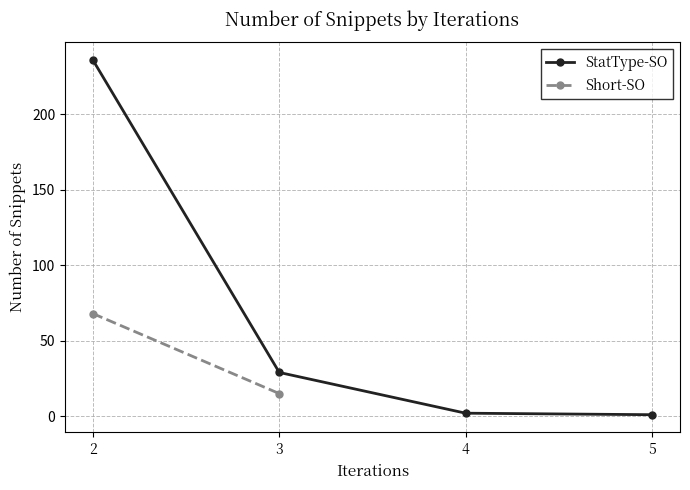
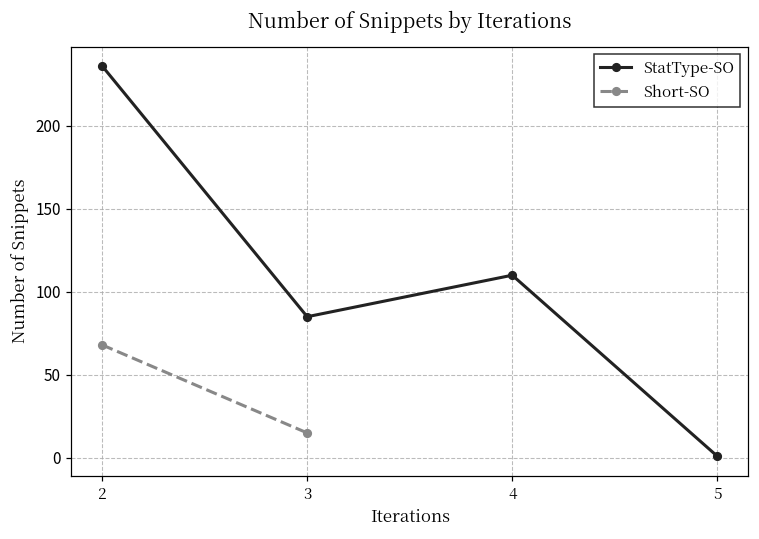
StatType-SO, 3: 29 -> 85
StatType-SO, 4: 2 -> 110
